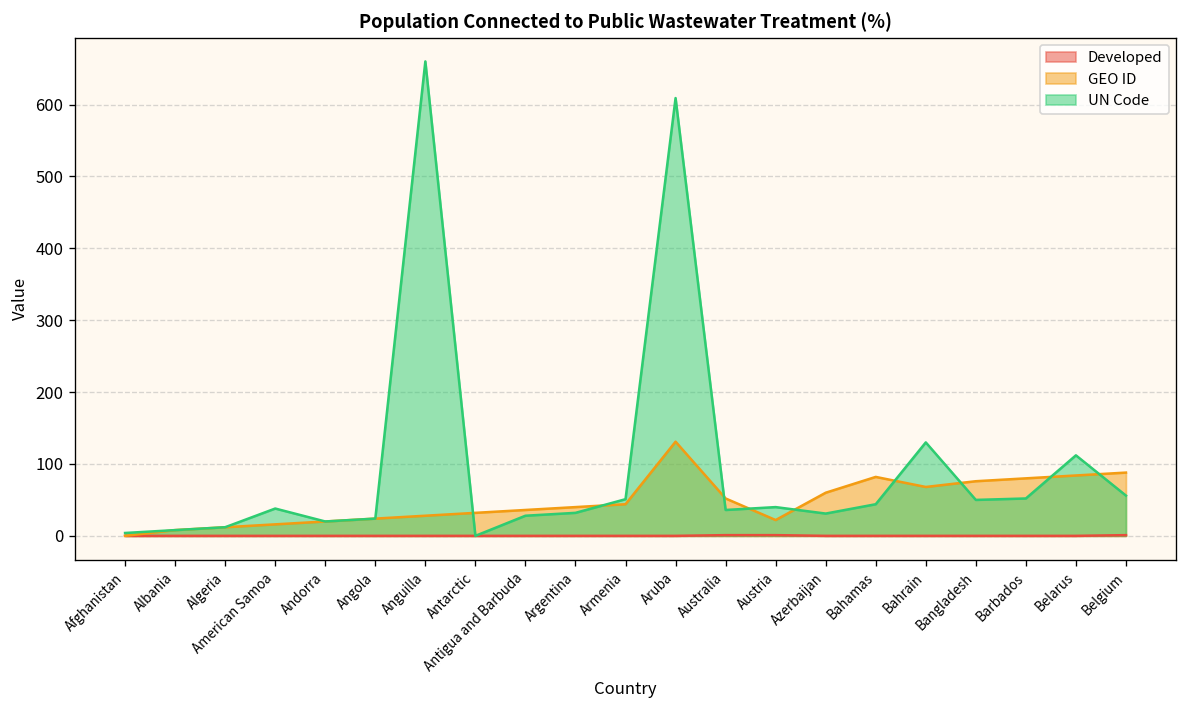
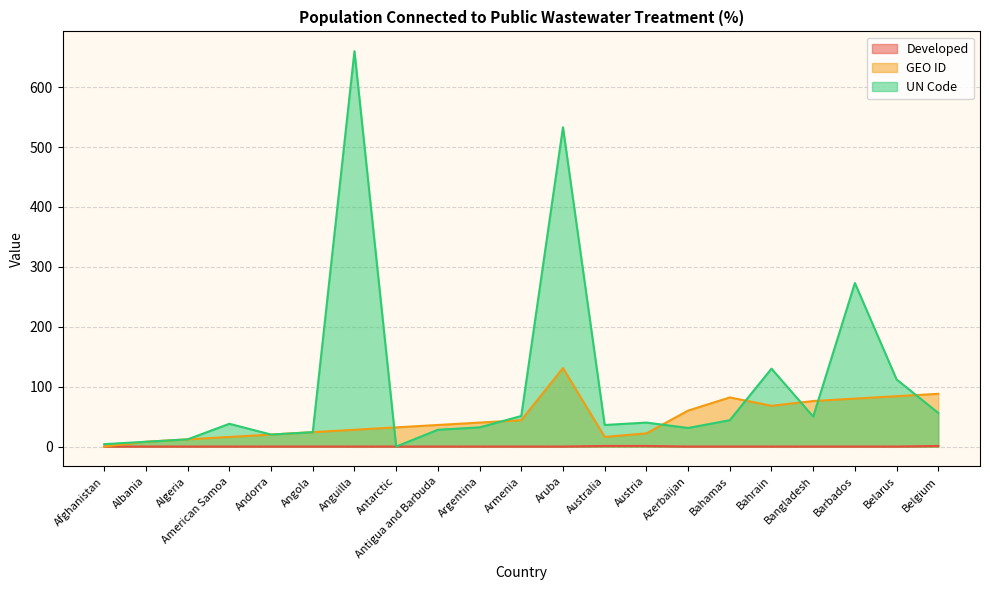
UN Code, Aruba: 610 -> 530
GEO ID, Australia: 50 -> 20
UN Code, Barbados: 50 -> 270
